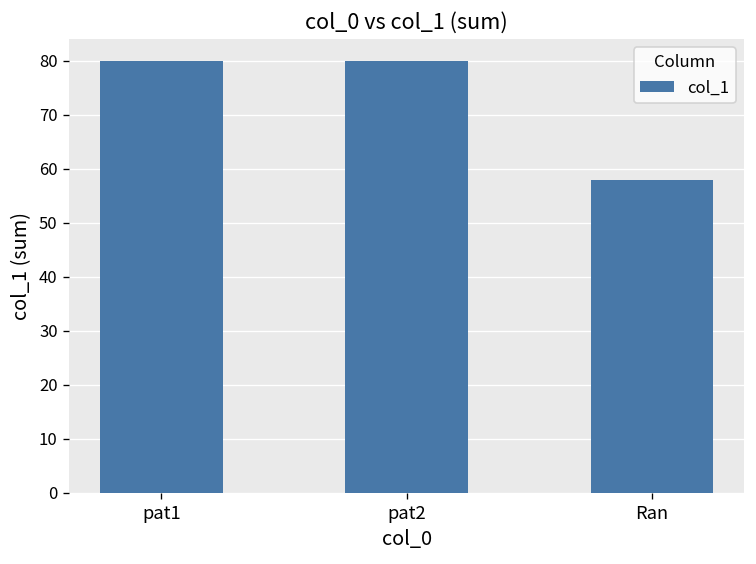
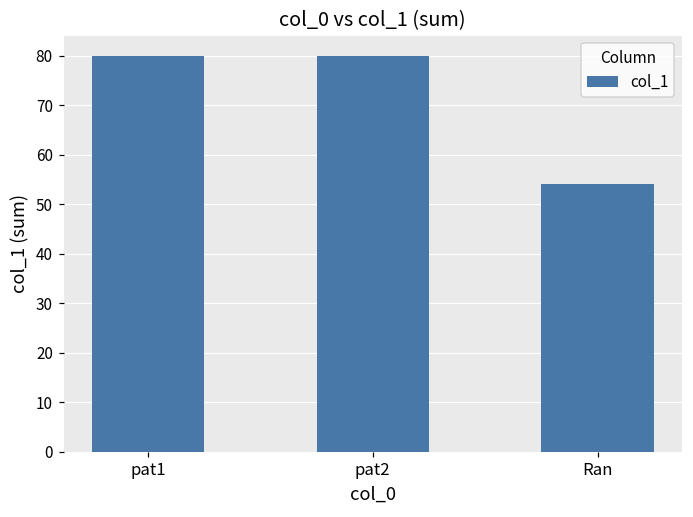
Ran: 58 -> 54
